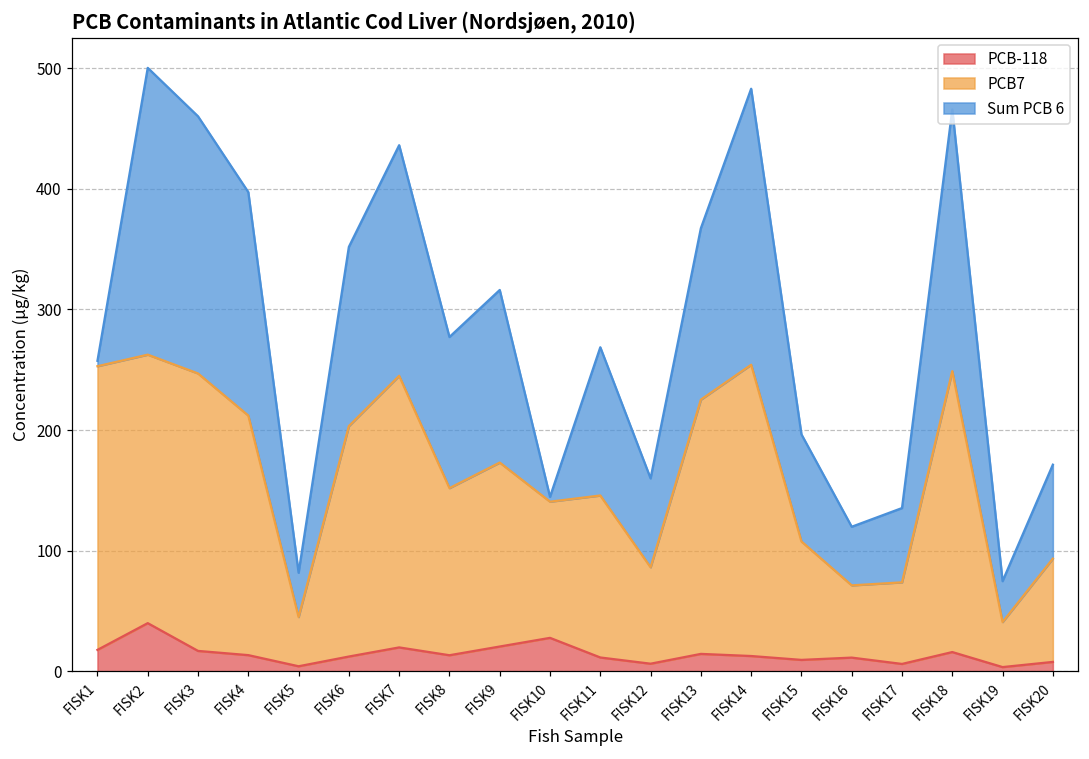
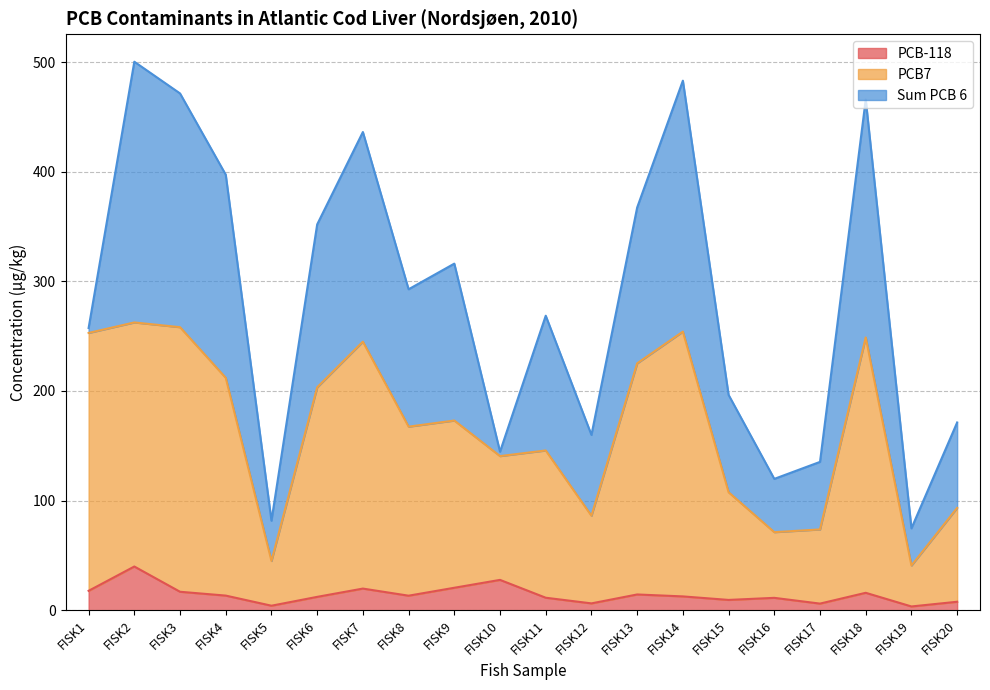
PCB7, FISK3: 230 -> 241
PCB7, FISK8: 139 -> 154
